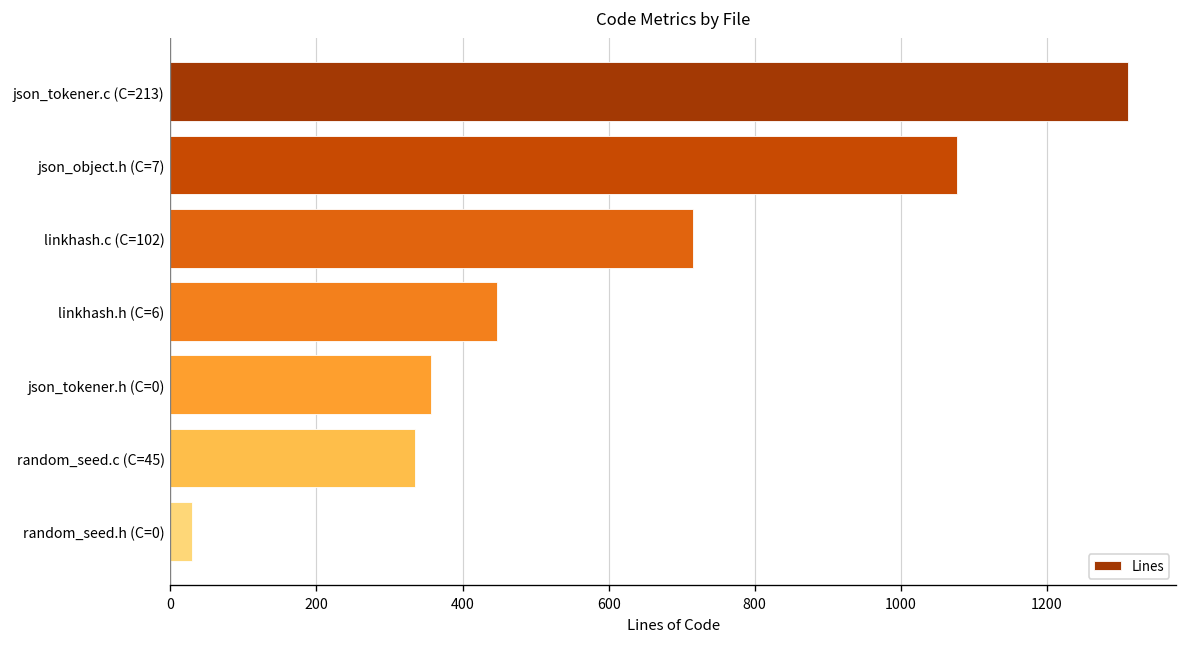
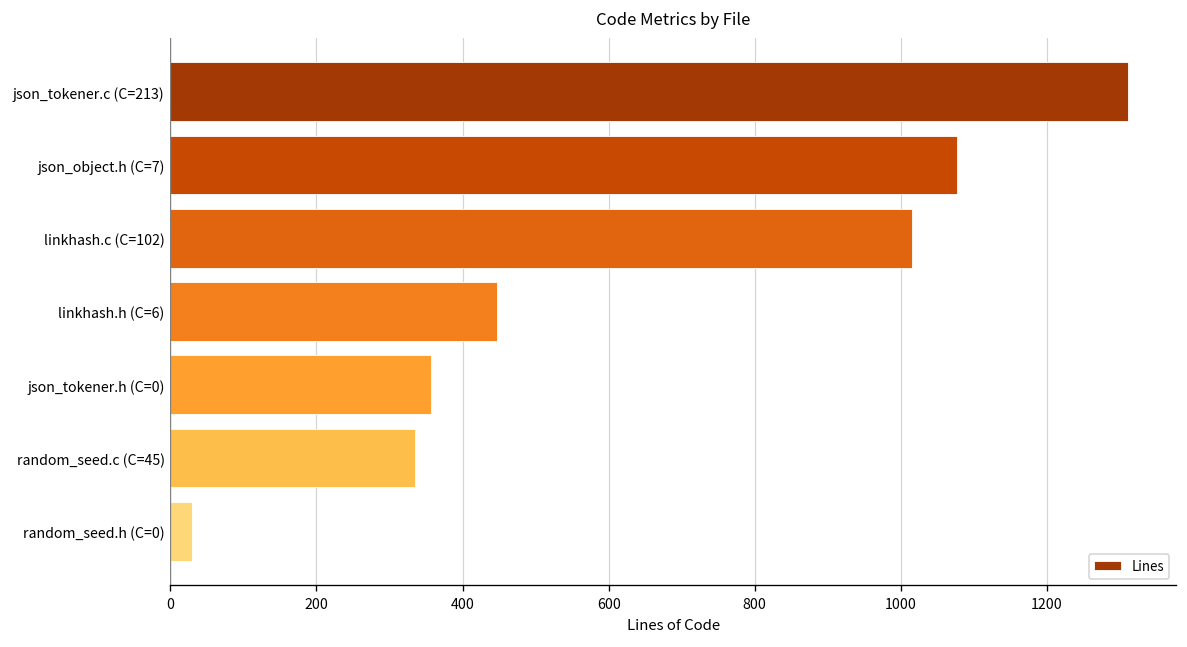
linkhash.c (C=102): 720 -> 1020
